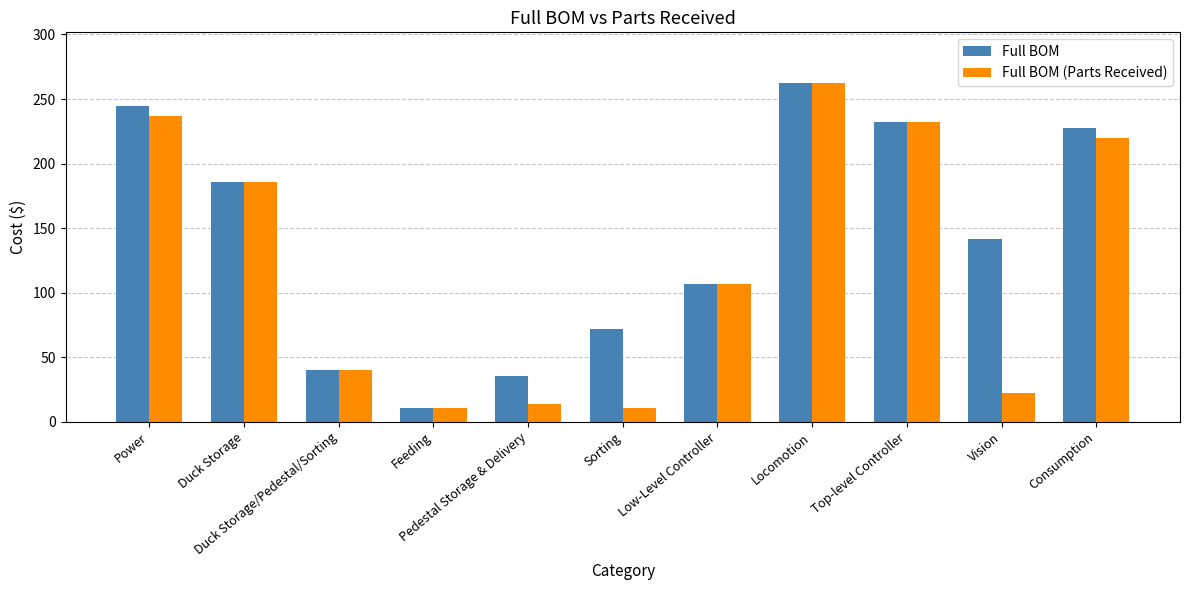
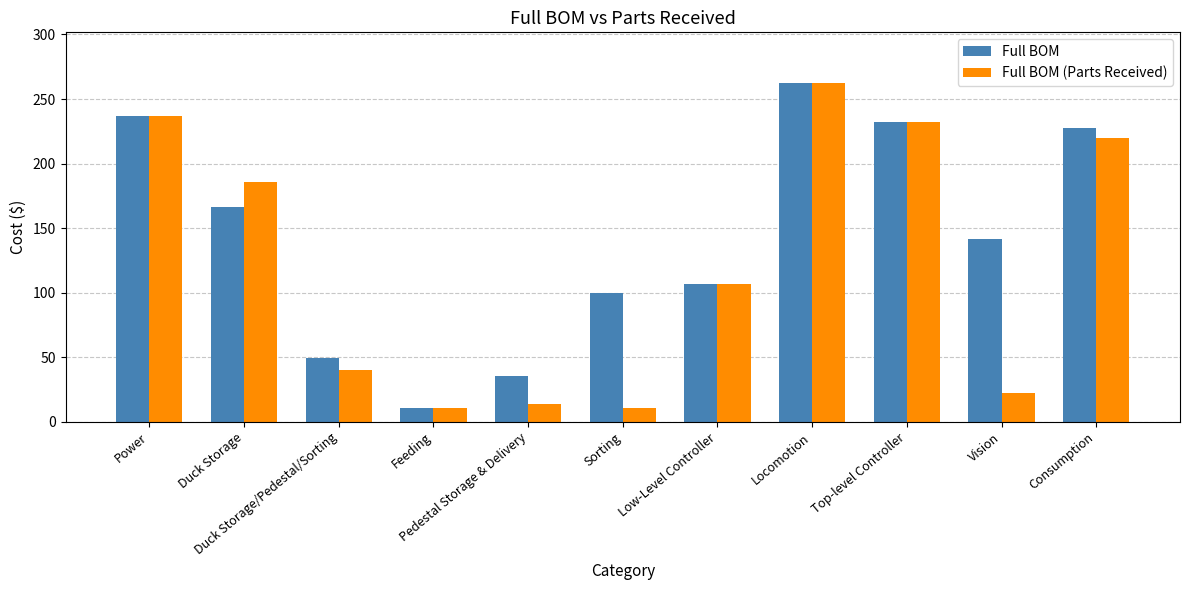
Full BOM, Power: 244 -> 237
Full BOM, Duck Storage: 186 -> 166
Full BOM, Duck Storage/Pedestal/Sorting: 40 -> 50
Full BOM, Sorting: 72 -> 100
